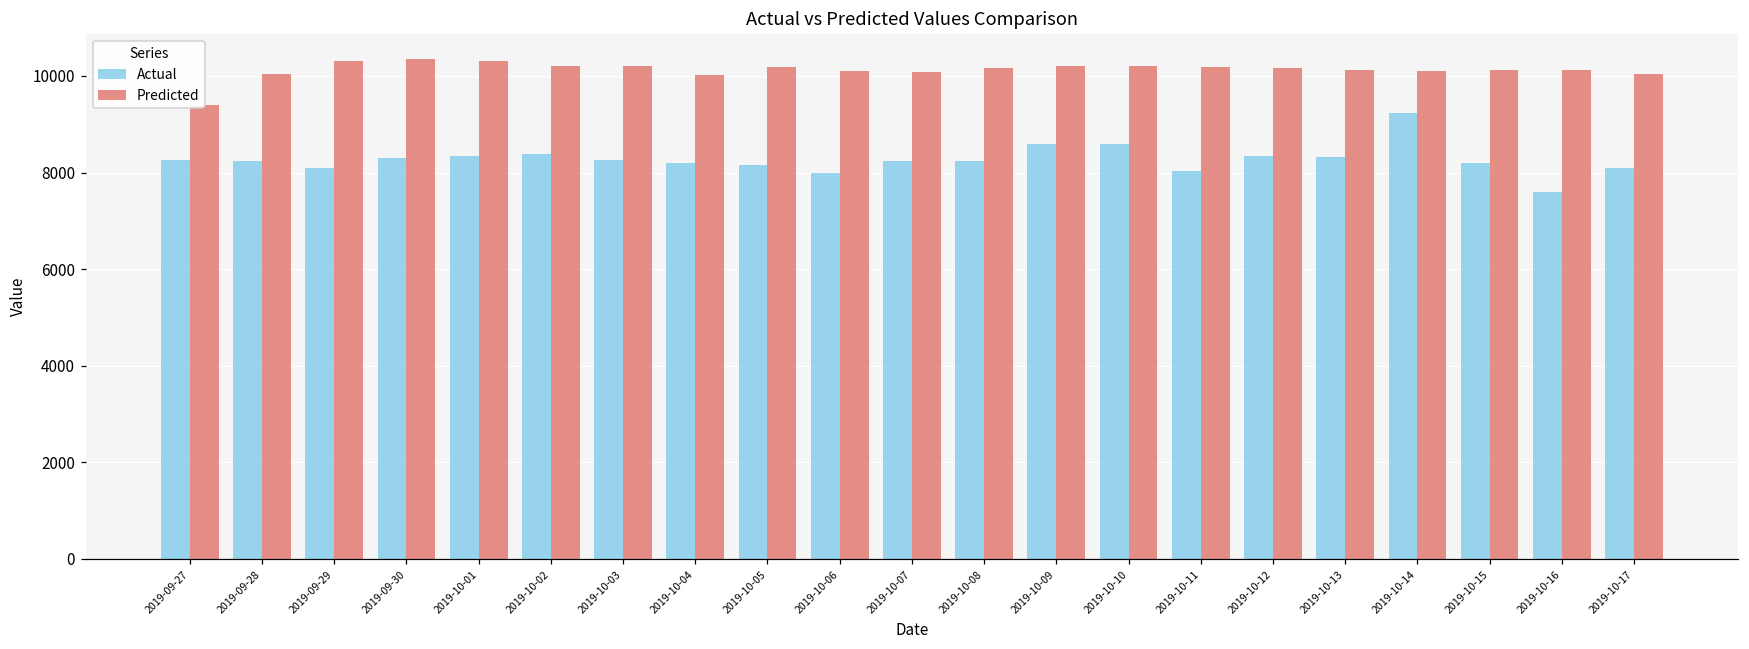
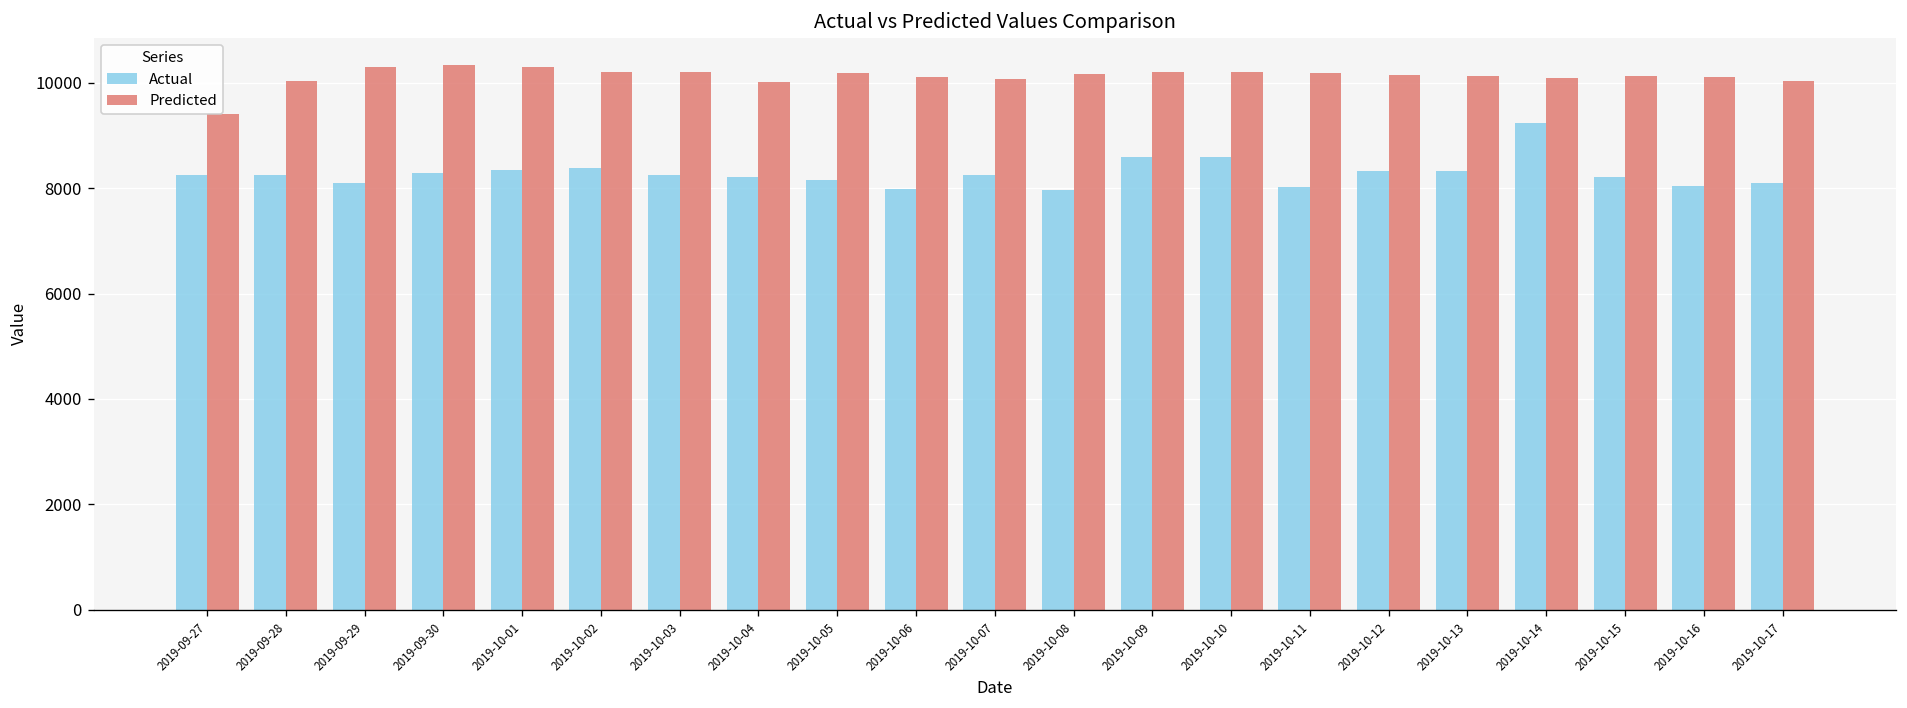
Actual, 2019-10-08: 8200 -> 8000
Actual, 2019-10-16: 7600 -> 8000
